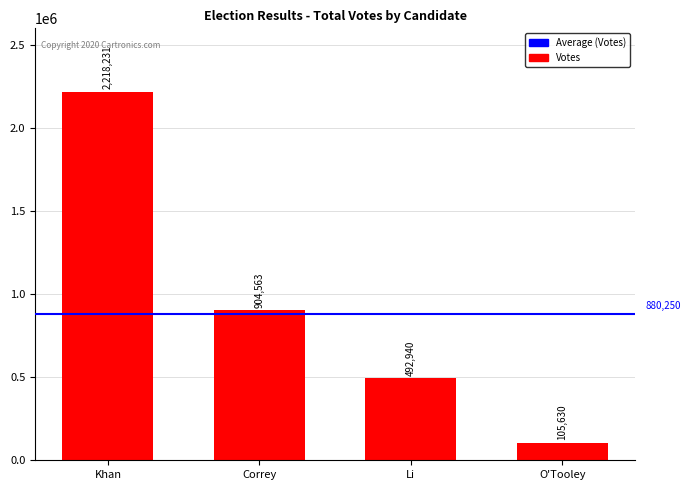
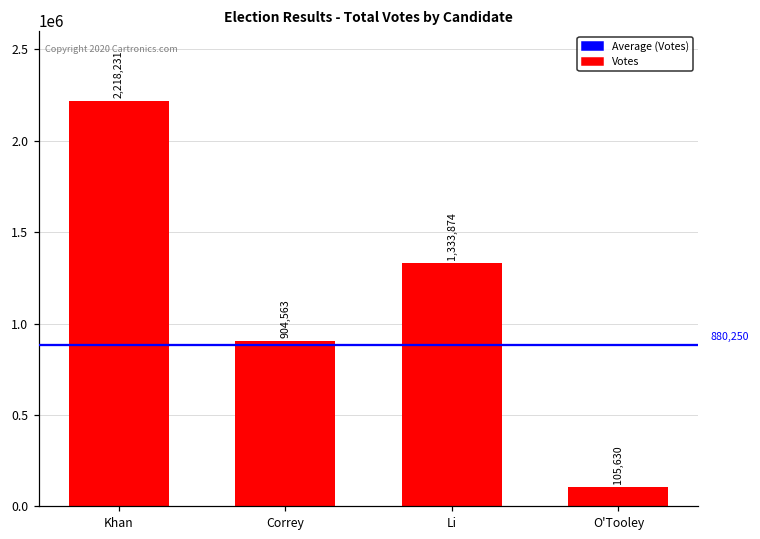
Li: 492,940 -> 1,333,874
